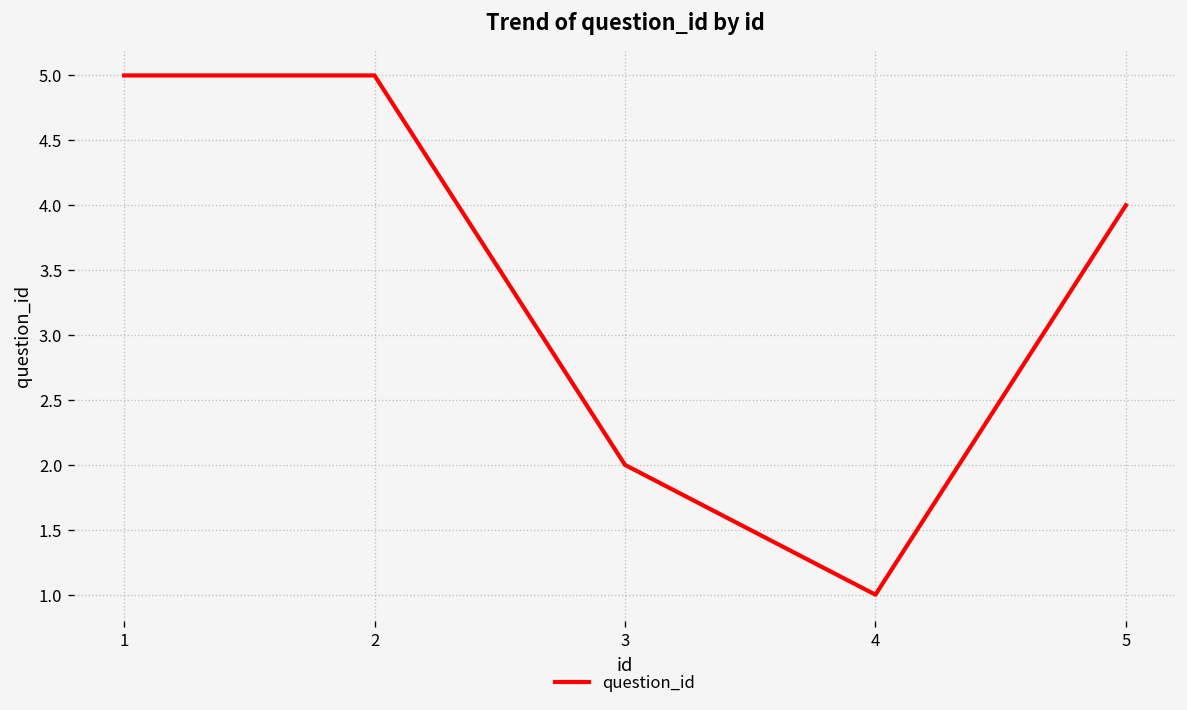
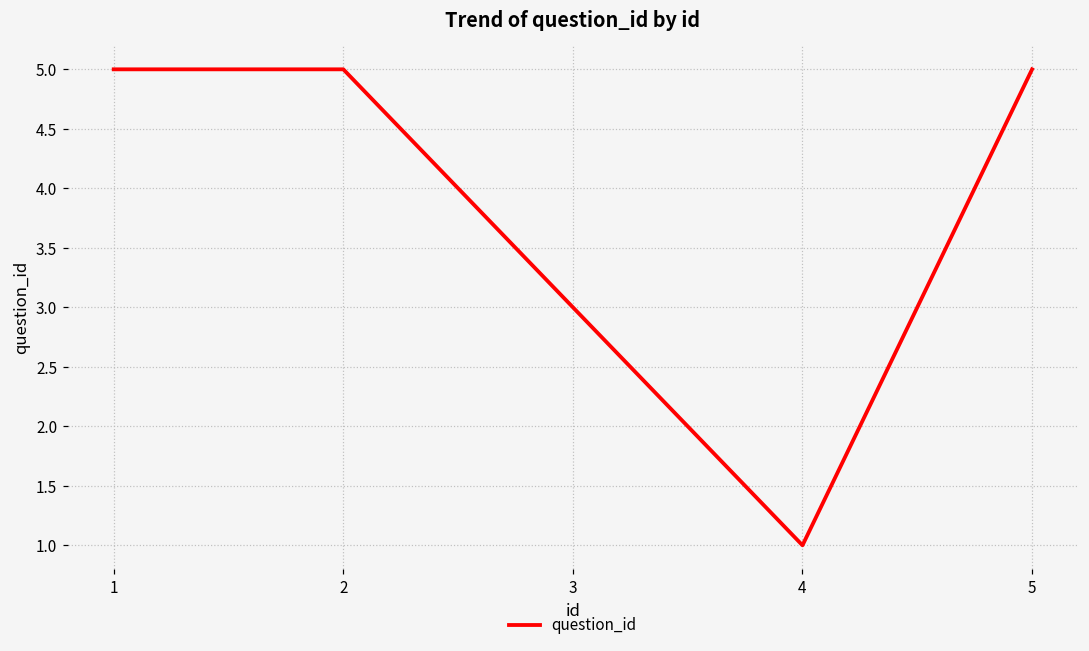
3: 2 -> 3
5: 4 -> 5
